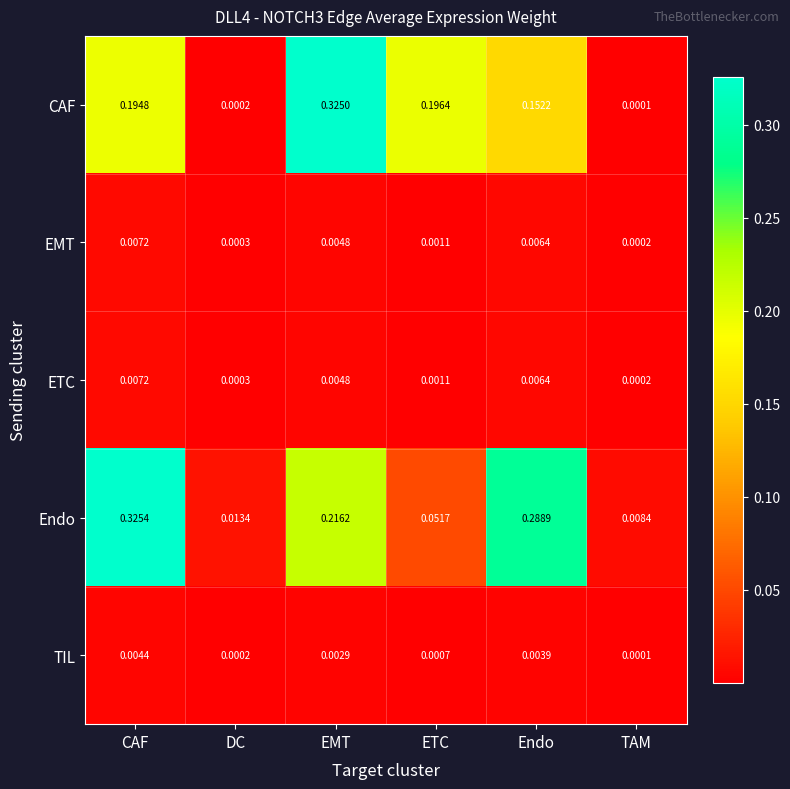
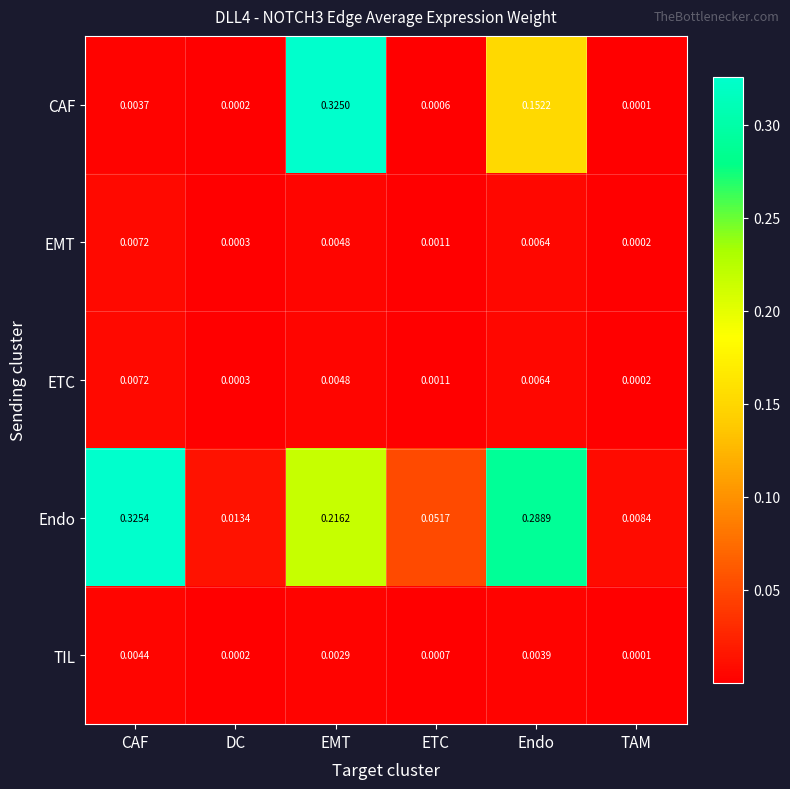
CAF, CAF: 0.1948 -> 0.0037
CAF, ETC: 0.1964 -> 0.0006
